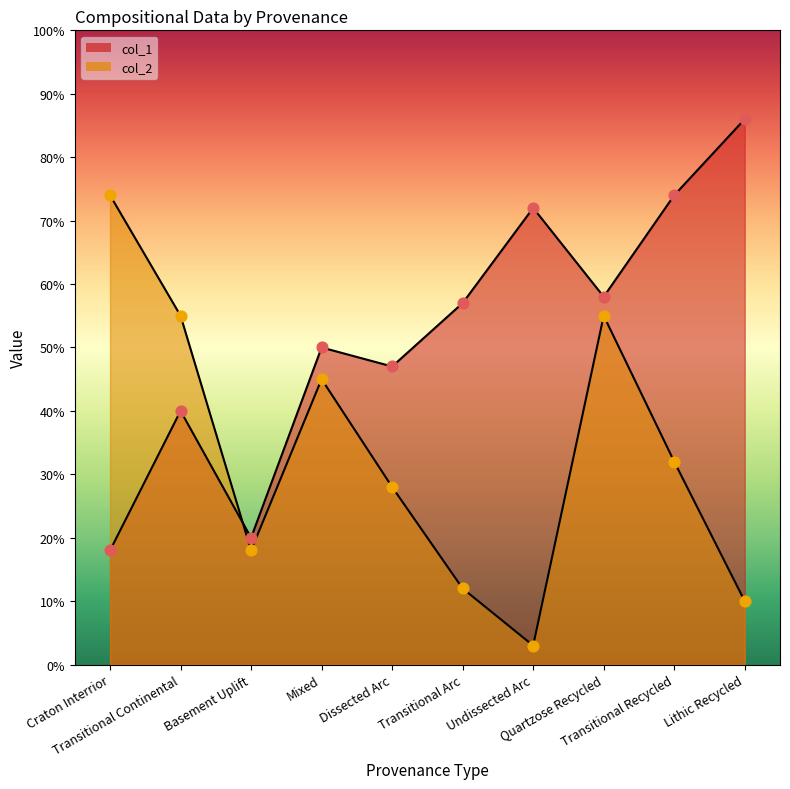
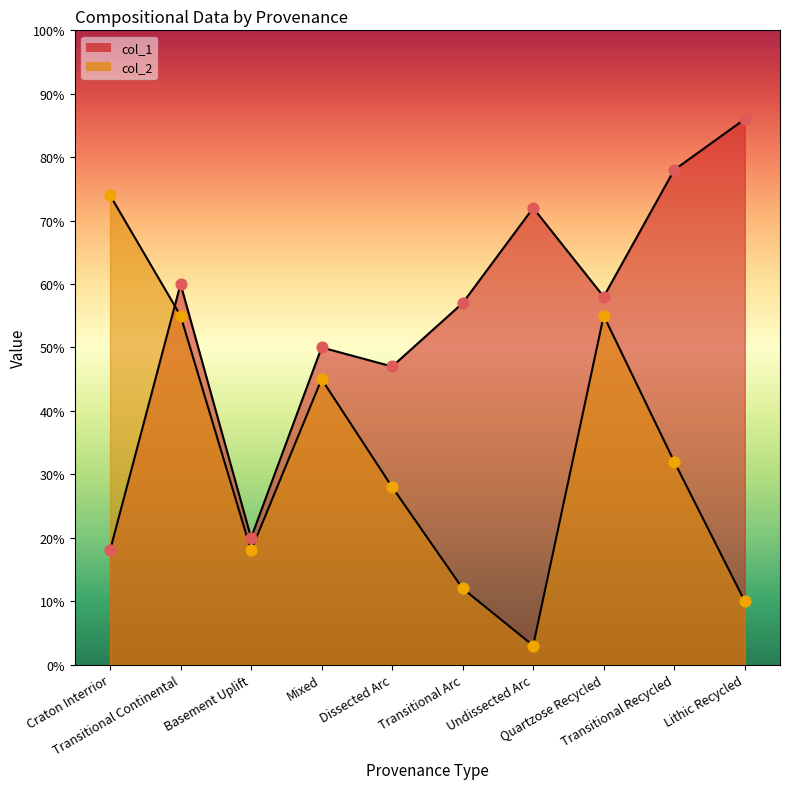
col_1, Transitional Continental: 40% -> 60%
col_1, Transitional Recycled: 74% -> 78%
